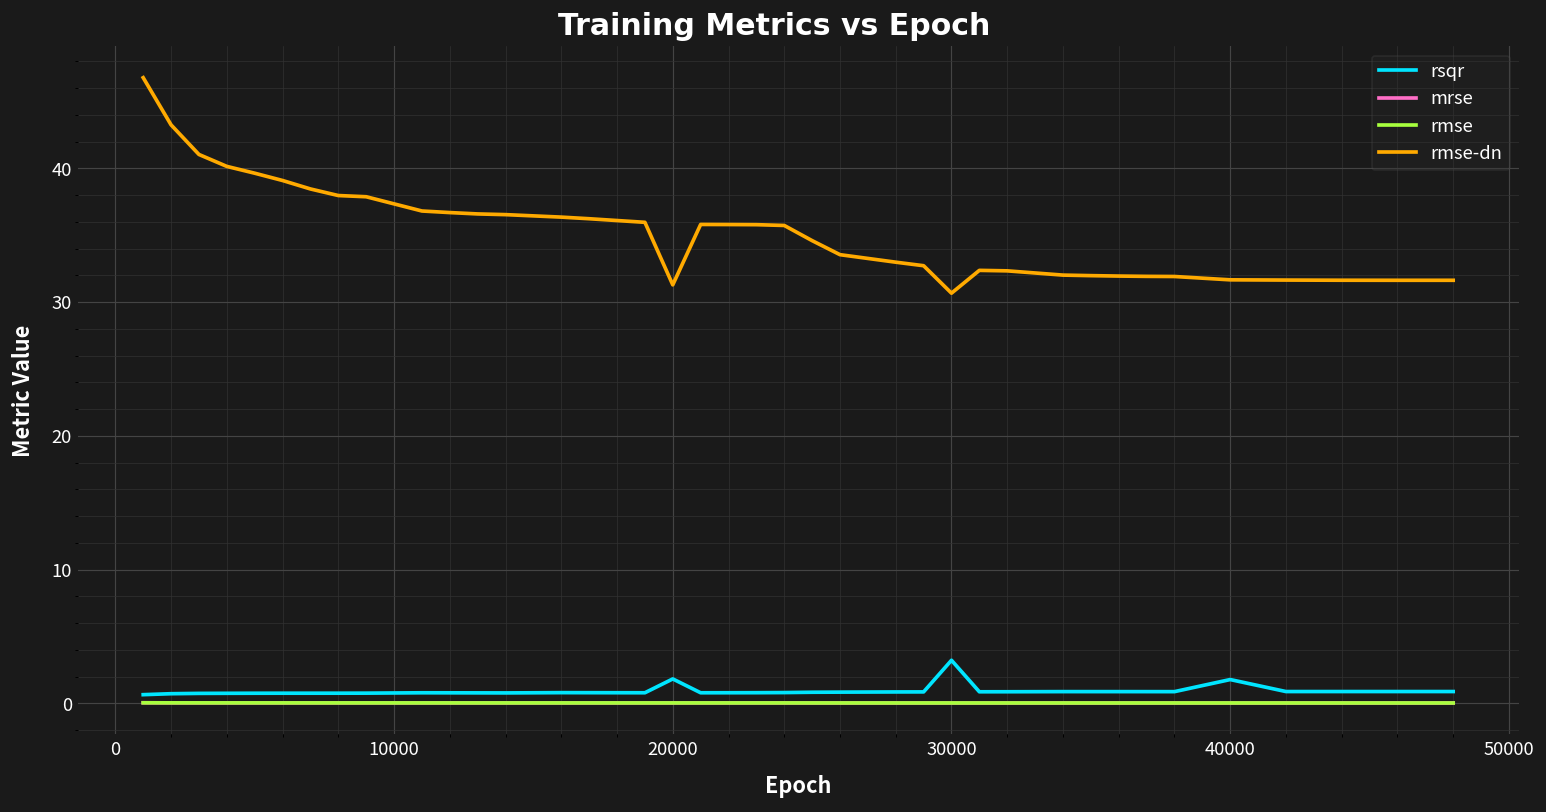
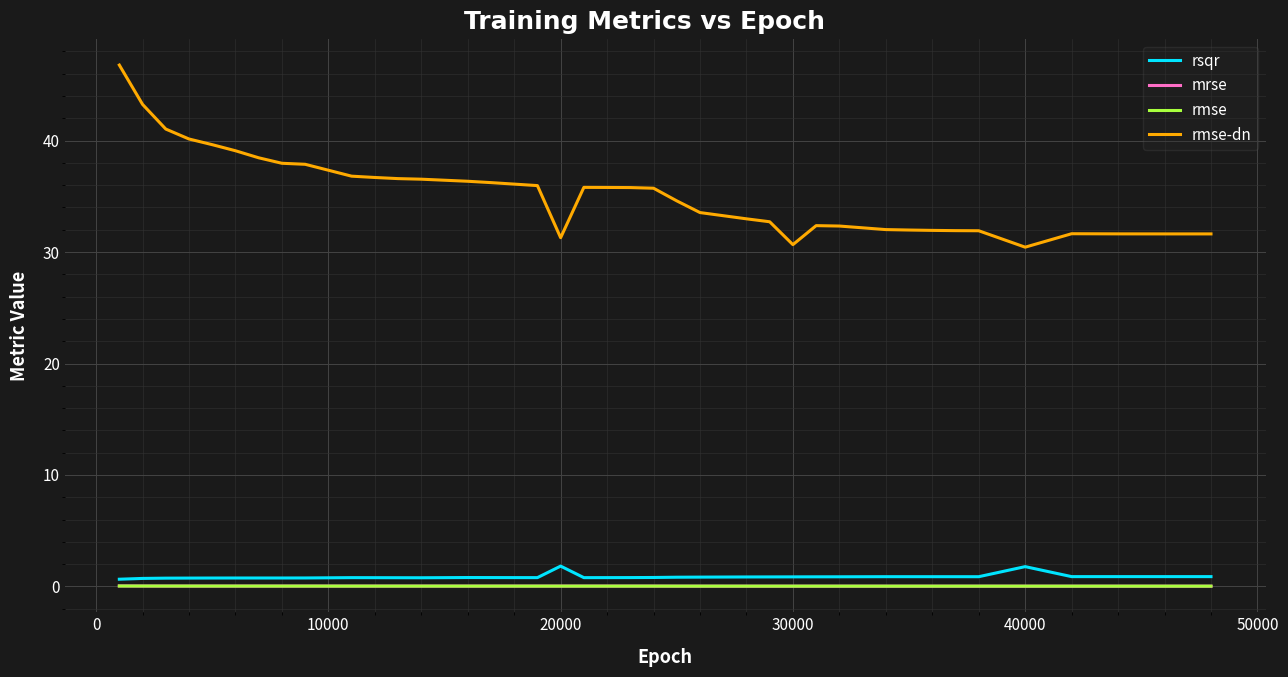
rsqr, 30000: 3.2 -> 0.9
rmse-dn, 40000: 31.7 -> 30.4
